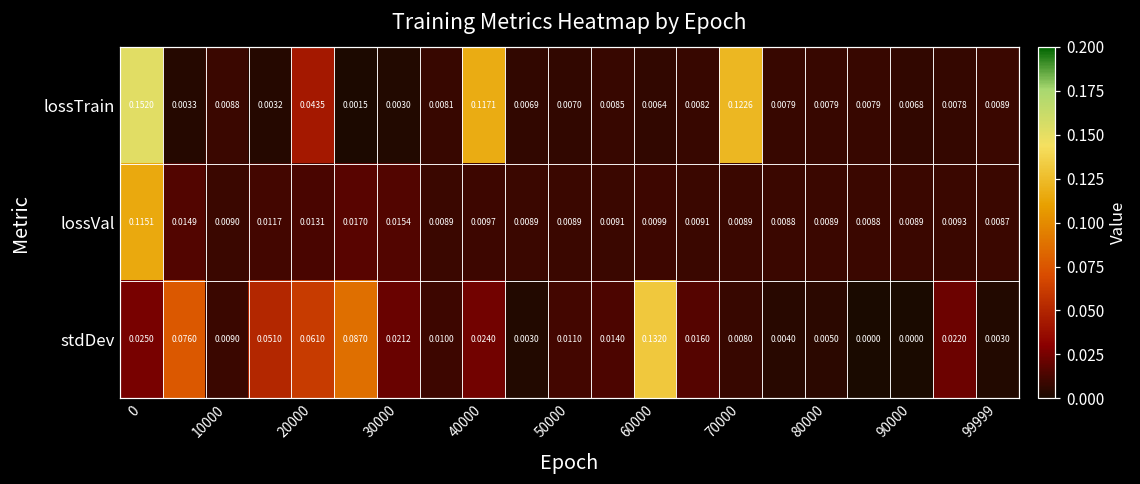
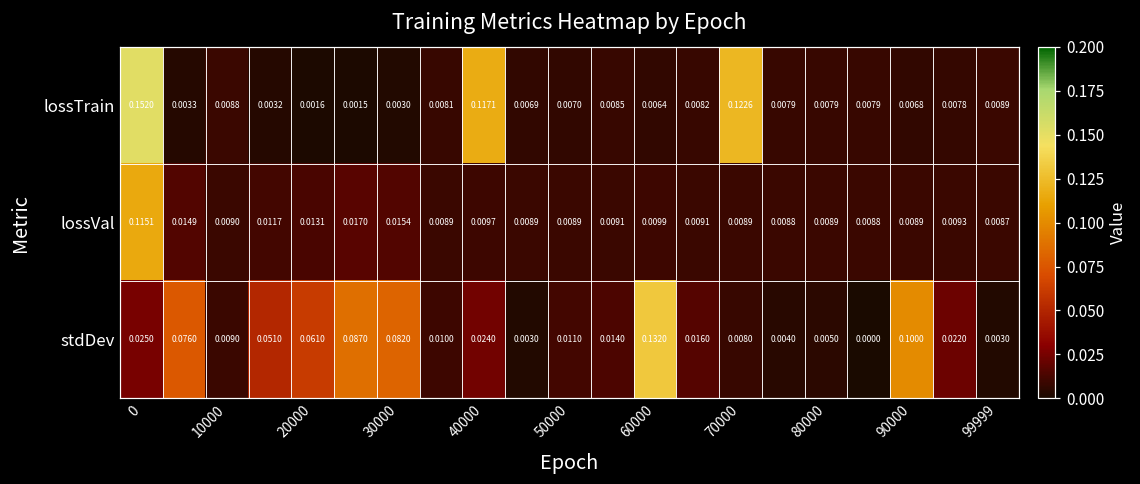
lossTrain, 20000: 0.0435 -> 0.0016
stdDev, 30000: 0.0212 -> 0.0820
stdDev, 90000: 0.0000 -> 0.1000
